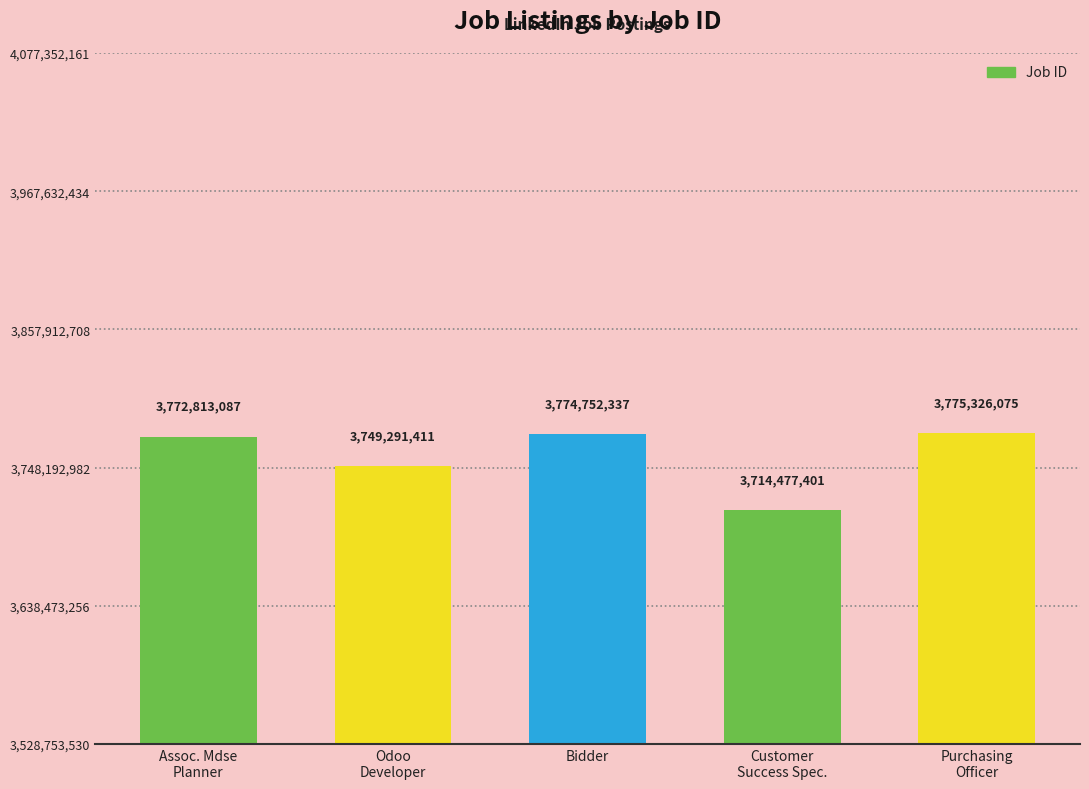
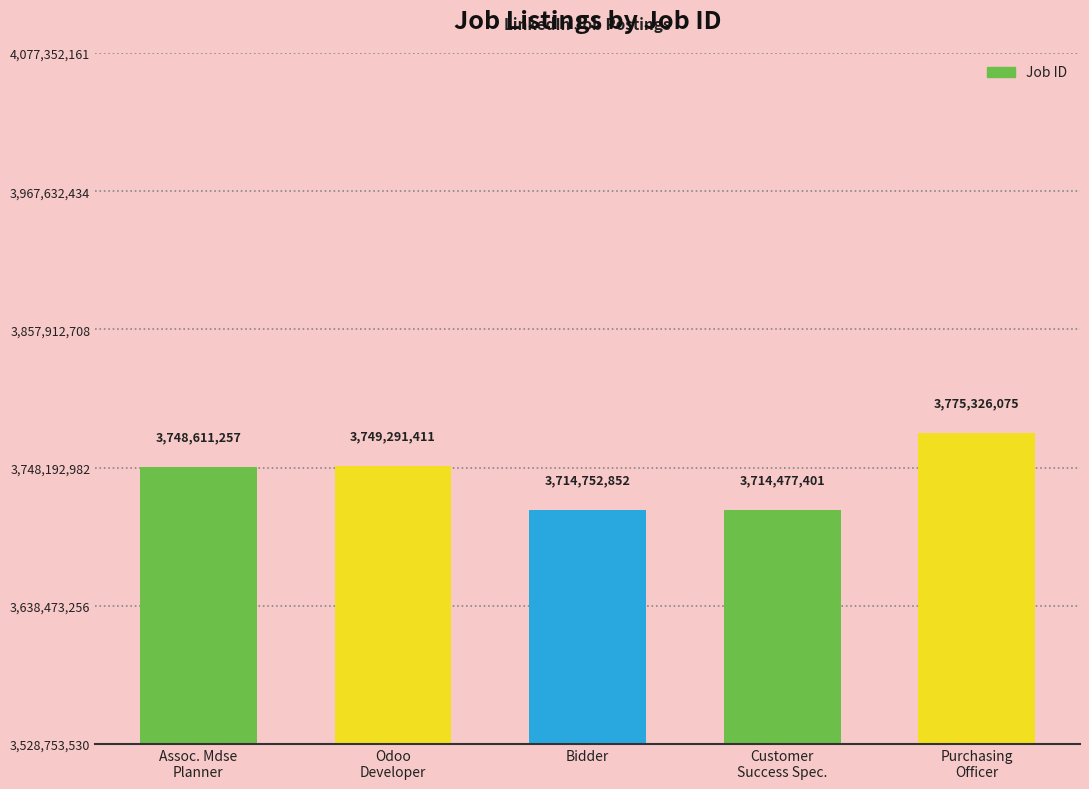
Assoc. Mdse Planner: 3,772,813,087 -> 3,748,611,257
Bidder: 3,774,752,337 -> 3,714,752,852
